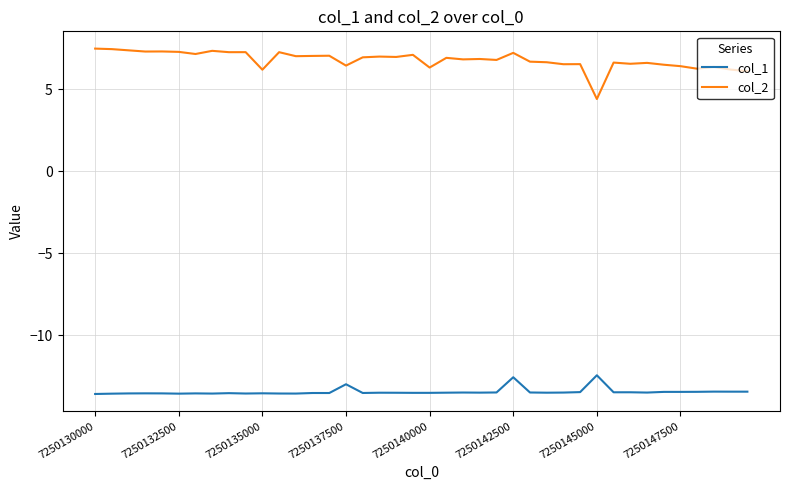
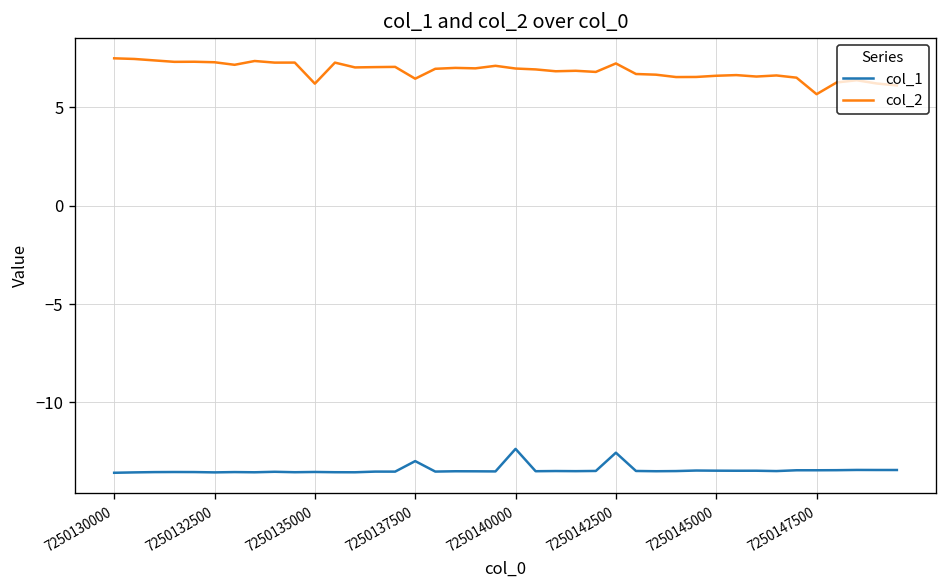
col_1, 7250140000: -13.5 -> -12.4
col_2, 7250140000: 6.3 -> 7.0
col_1, 7250145000: -12.4 -> -13.5
col_2, 7250145000: 4.4 -> 6.6
col_2, 7250147500: 6.4 -> 5.7
